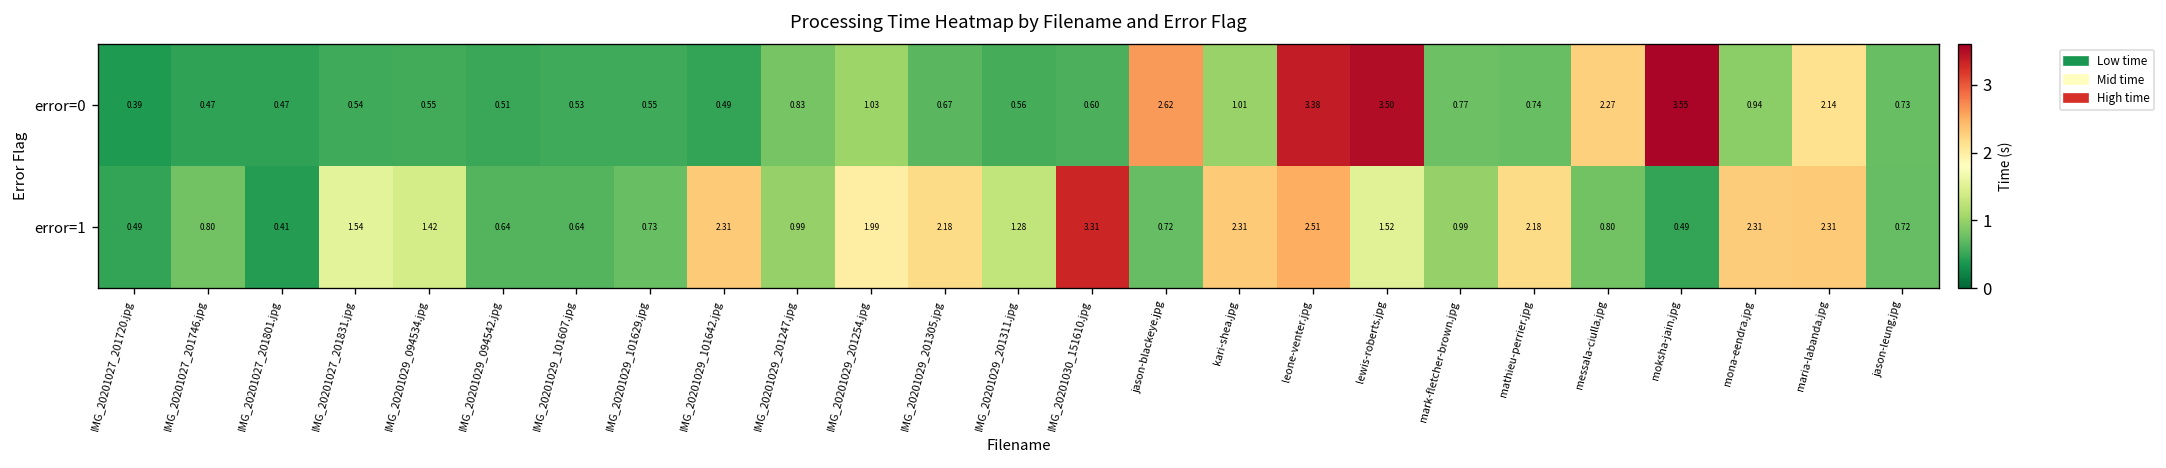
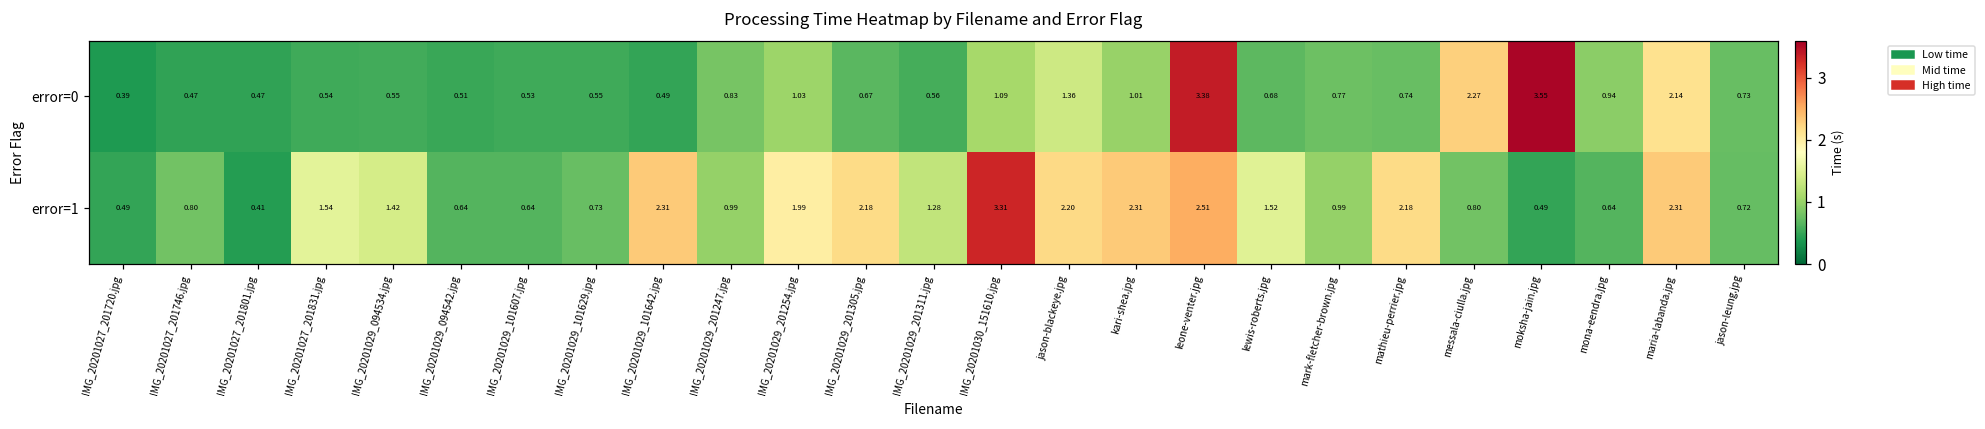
error=0, IMG_20201030_151610.jpg: 0.60 -> 1.09
error=0, jason-blackeye.jpg: 2.62 -> 1.36
error=0, lewis-roberts.jpg: 3.50 -> 0.68
error=1, jason-blackeye.jpg: 0.72 -> 2.20
error=1, mona-eendra.jpg: 2.31 -> 0.64
